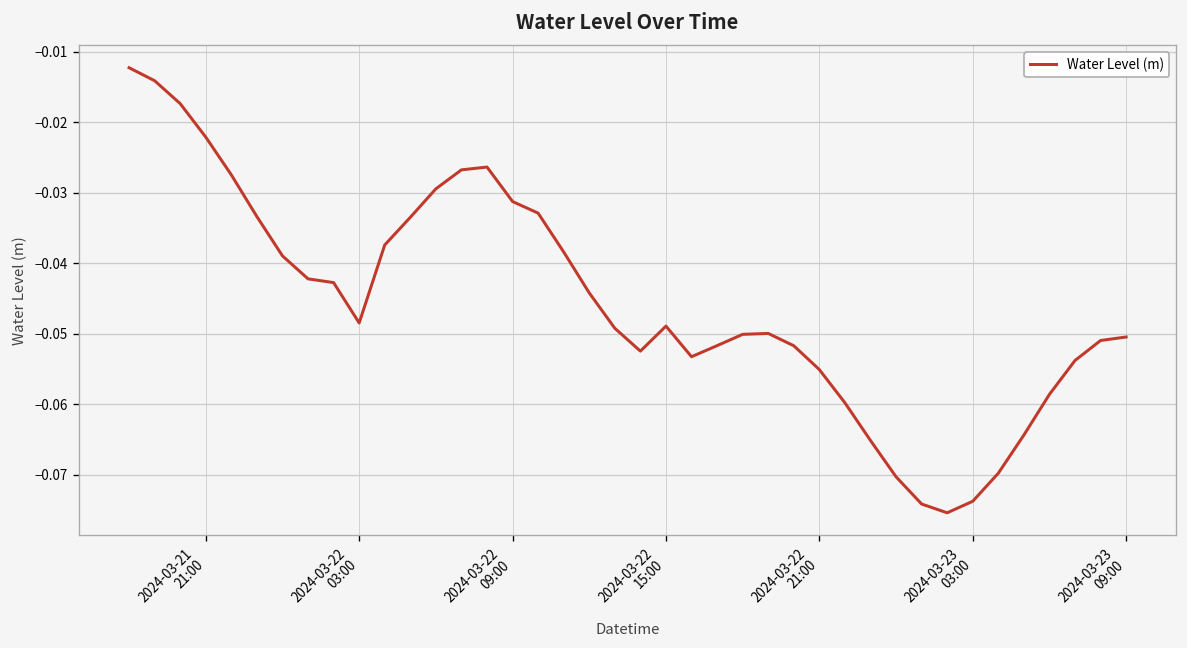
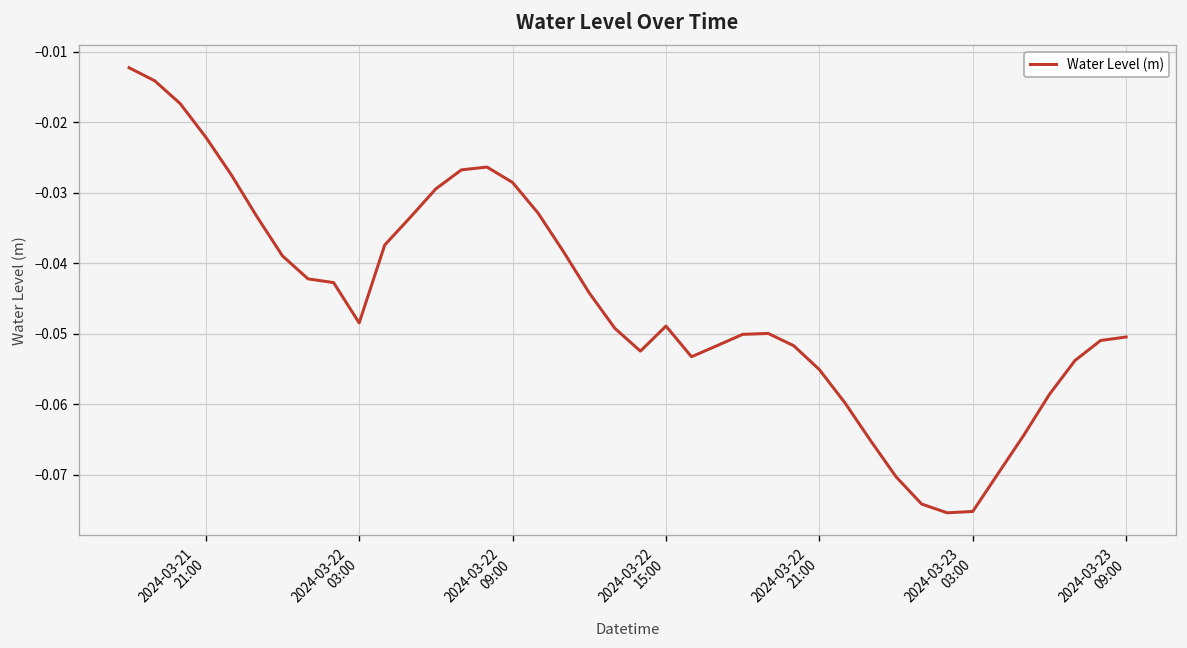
2024-03-22 09:00: -0.031 -> -0.029
2024-03-23 03:00: -0.074 -> -0.075
